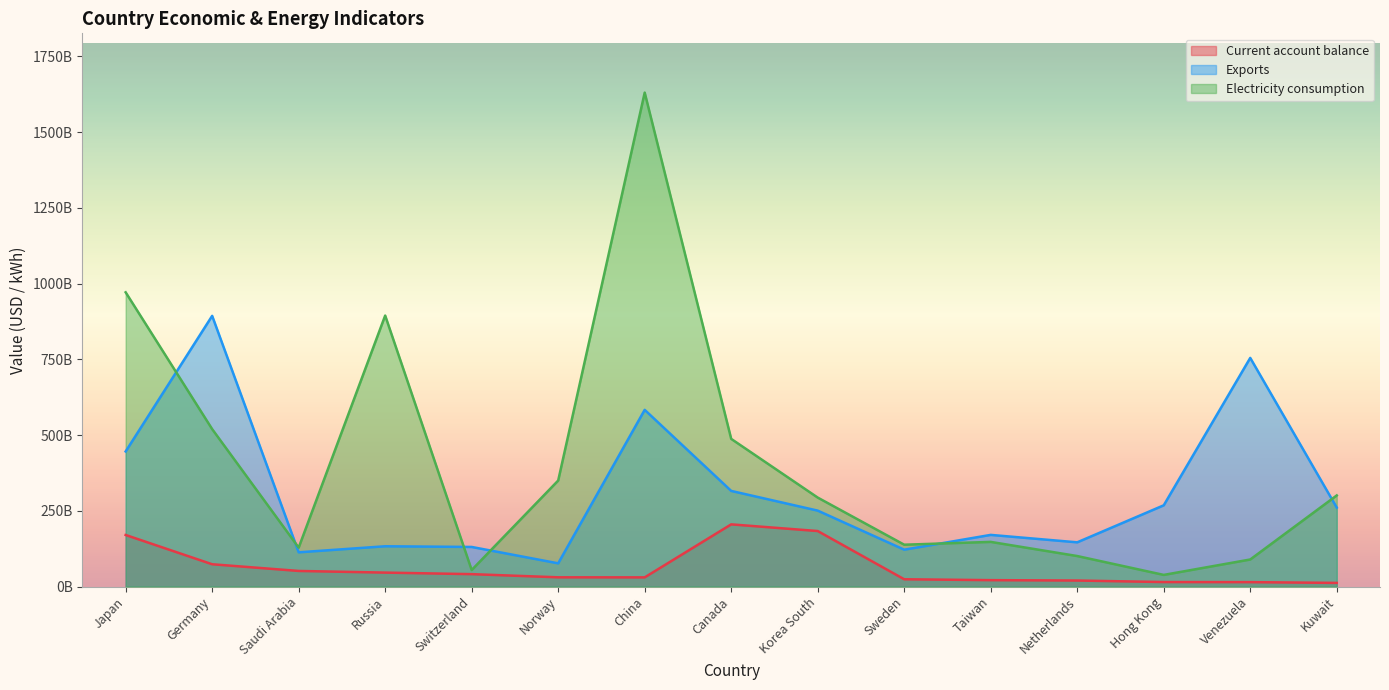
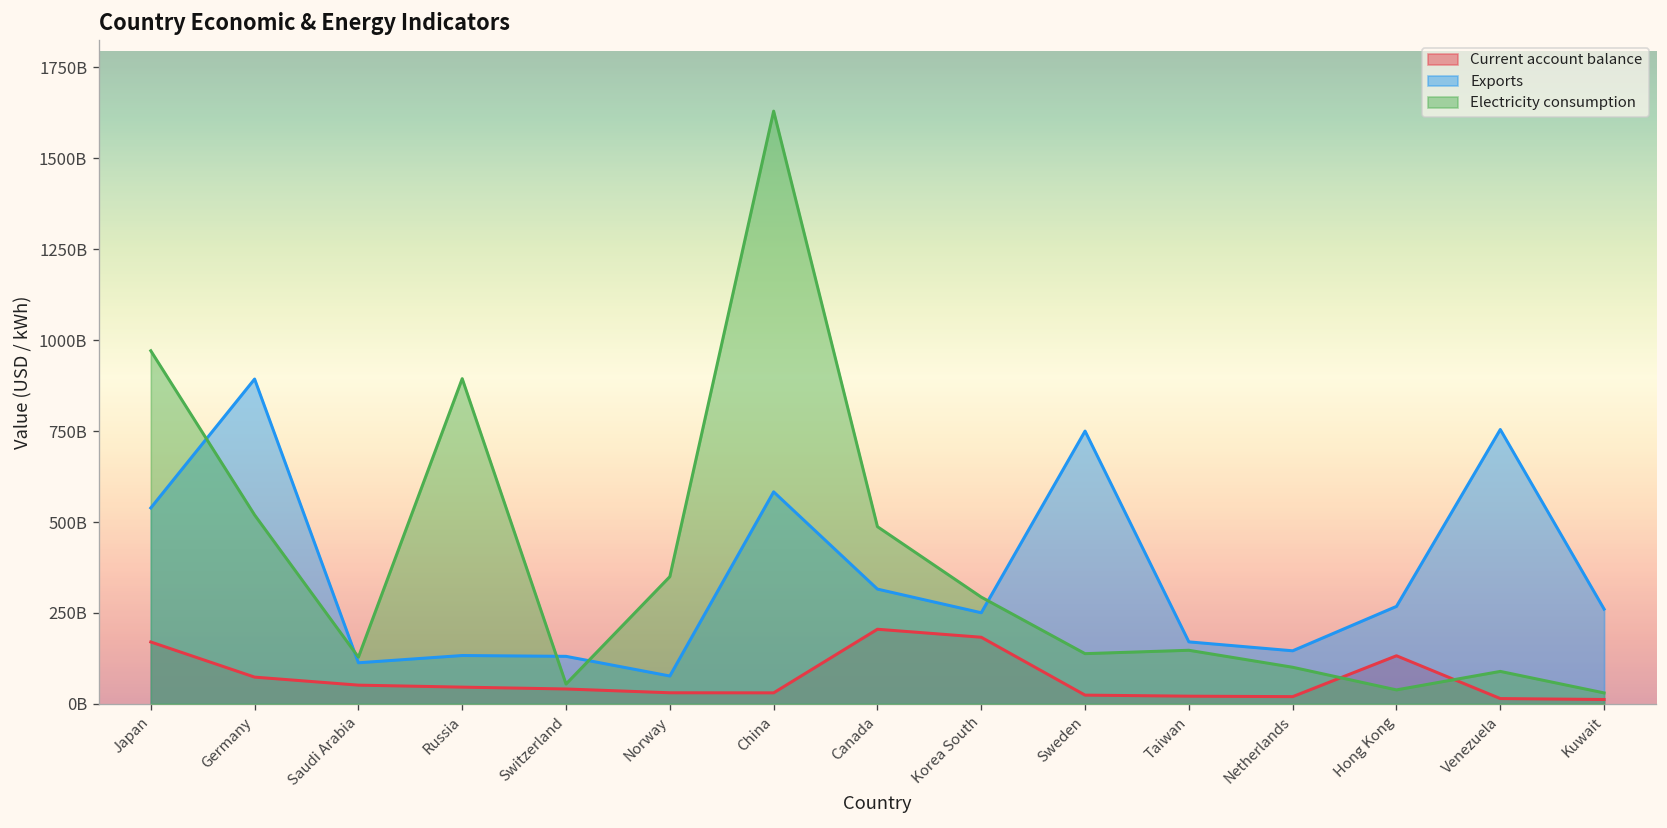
Exports, Japan: 450000000000 -> 540000000000
Exports, Sweden: 120000000000 -> 750000000000
Current account balance, Hong Kong: 10000000000 -> 130000000000
Electricity consumption, Kuwait: 300000000000 -> 30000000000
